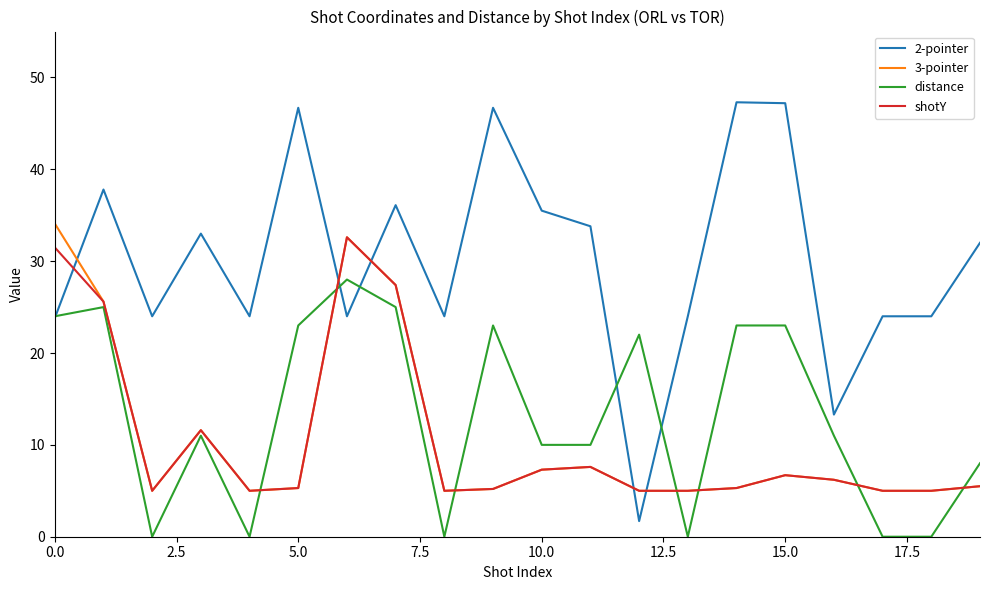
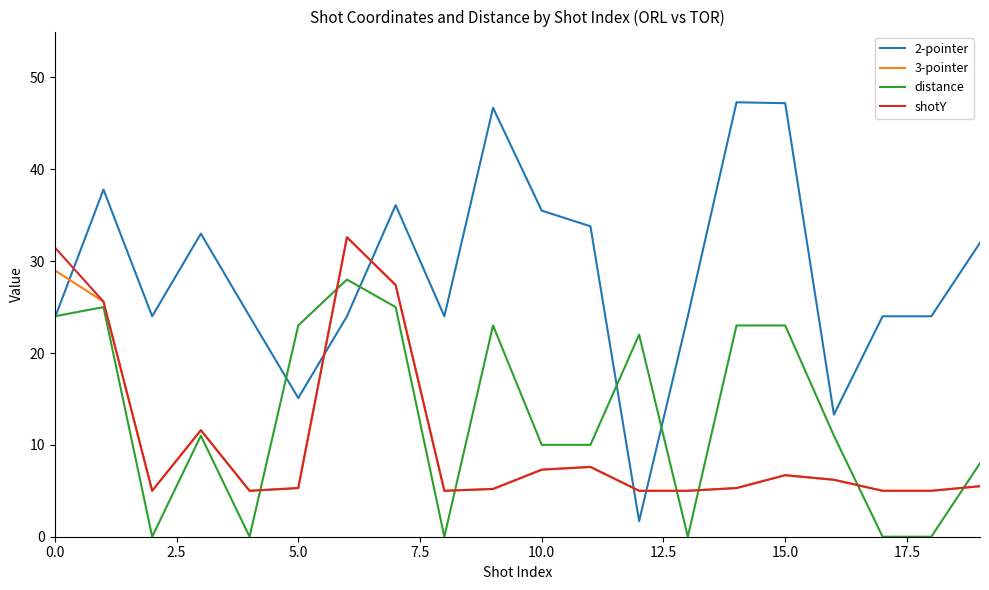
3-pointer, 0.0: 34 -> 29
2-pointer, 5.0: 47 -> 15
